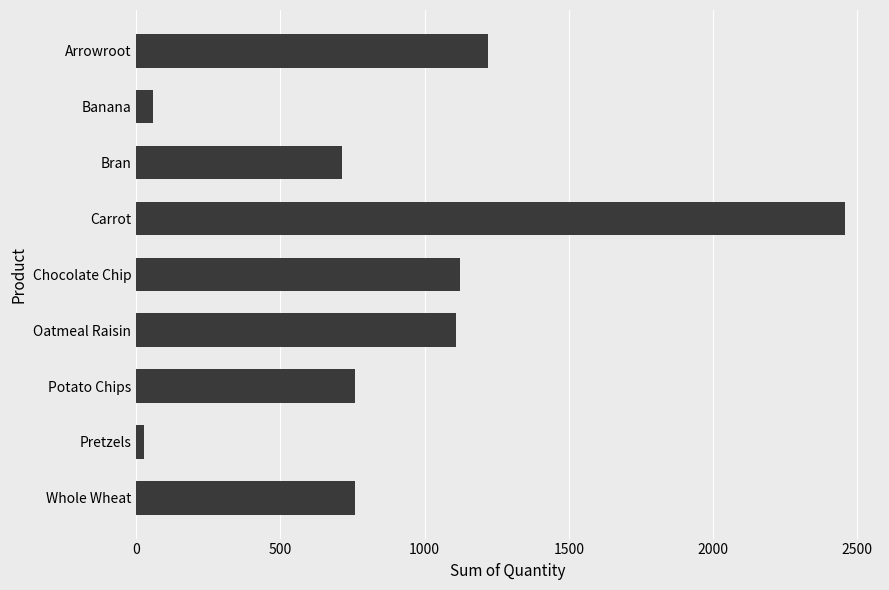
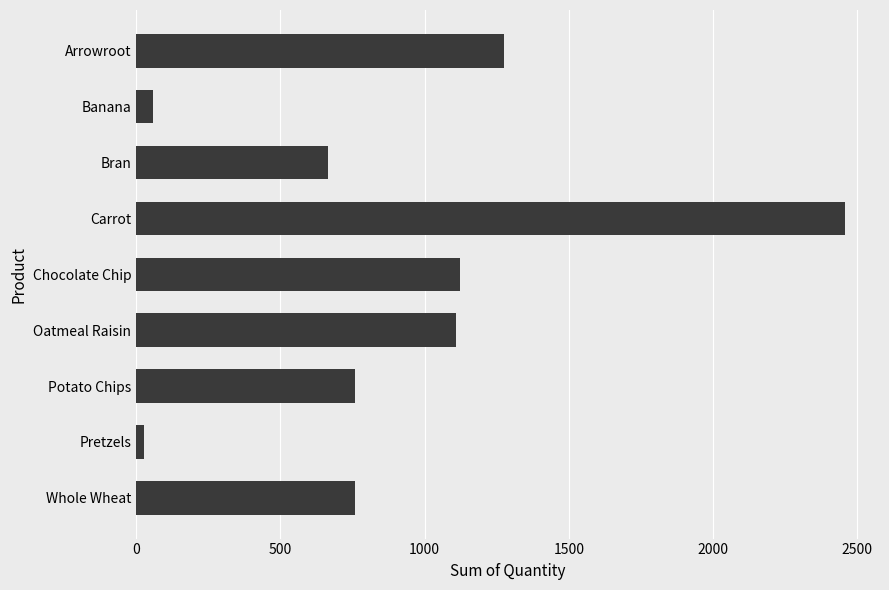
Arrowroot: 1220 -> 1270
Bran: 710 -> 670
